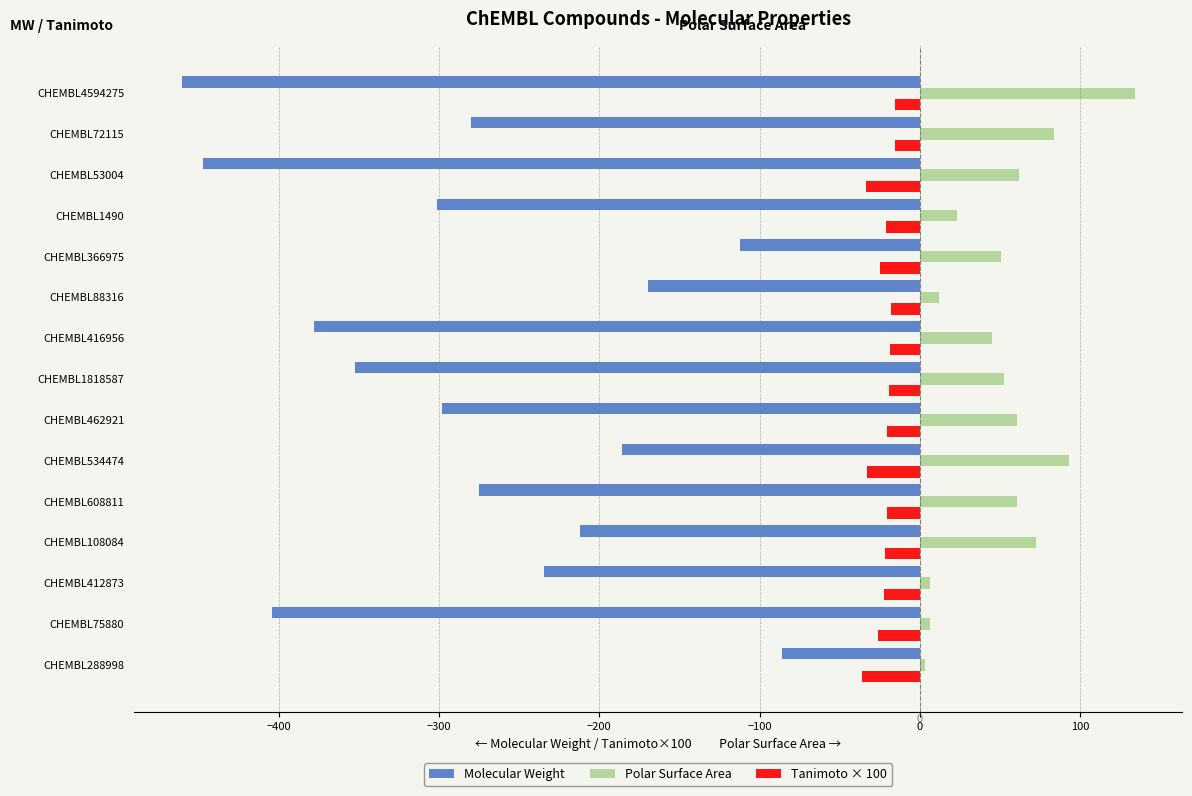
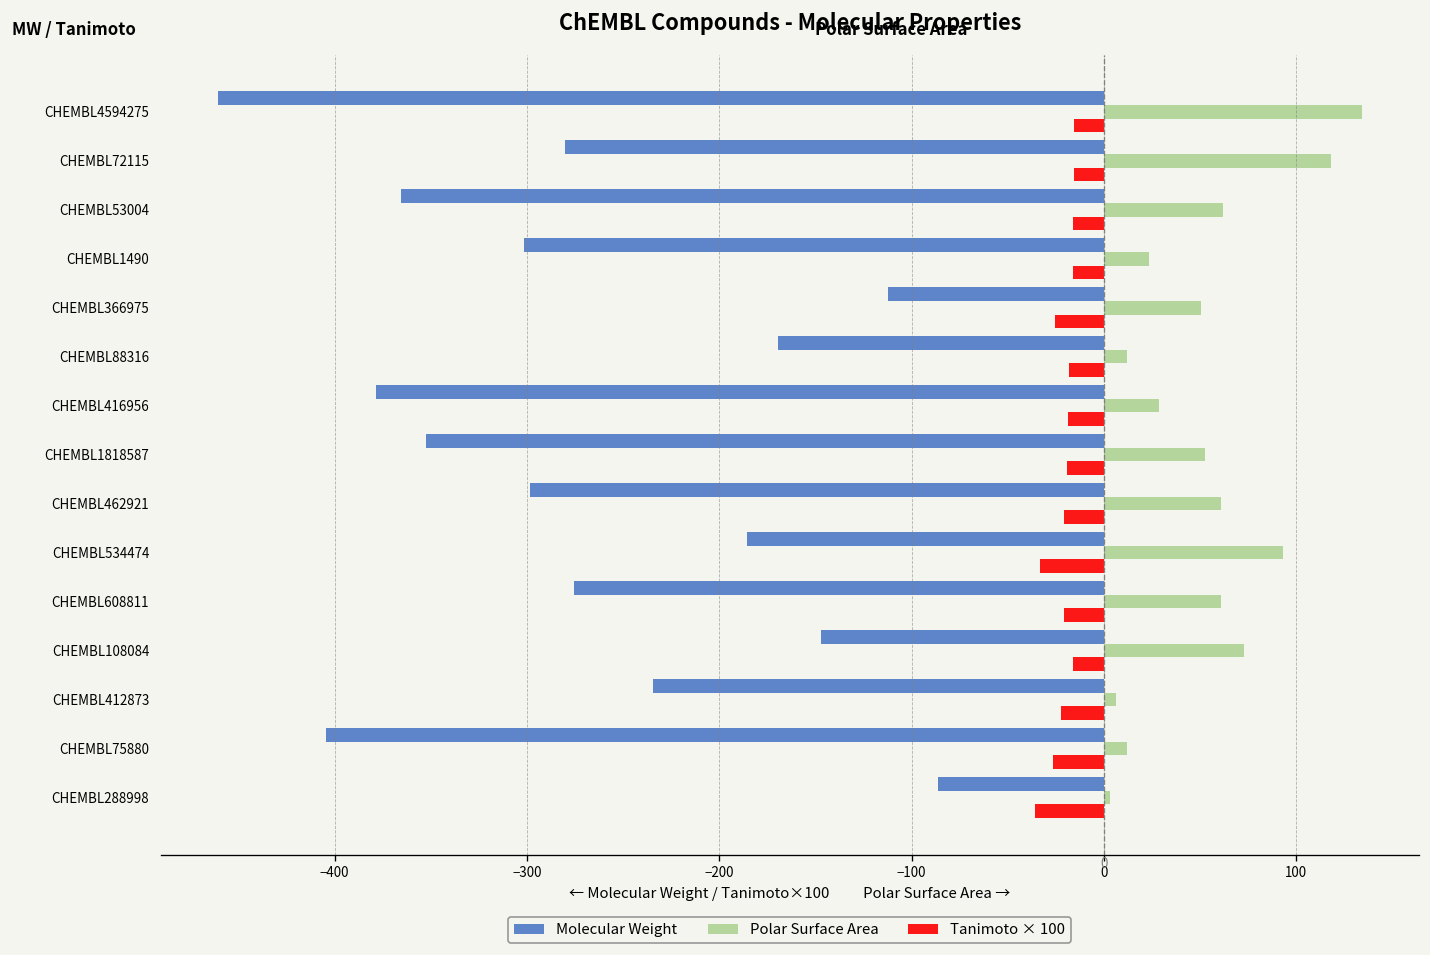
Polar Surface Area, CHEMBL72115: 84 -> 118
Molecular Weight, CHEMBL53004: -447 -> -365
Tanimoto × 100, CHEMBL53004: -34 -> -16
Tanimoto × 100, CHEMBL1490: -21 -> -16
Polar Surface Area, CHEMBL416956: 45 -> 29
Molecular Weight, CHEMBL108084: -212 -> -147
Tanimoto × 100, CHEMBL108084: -22 -> -16
Polar Surface Area, CHEMBL75880: 6 -> 12
